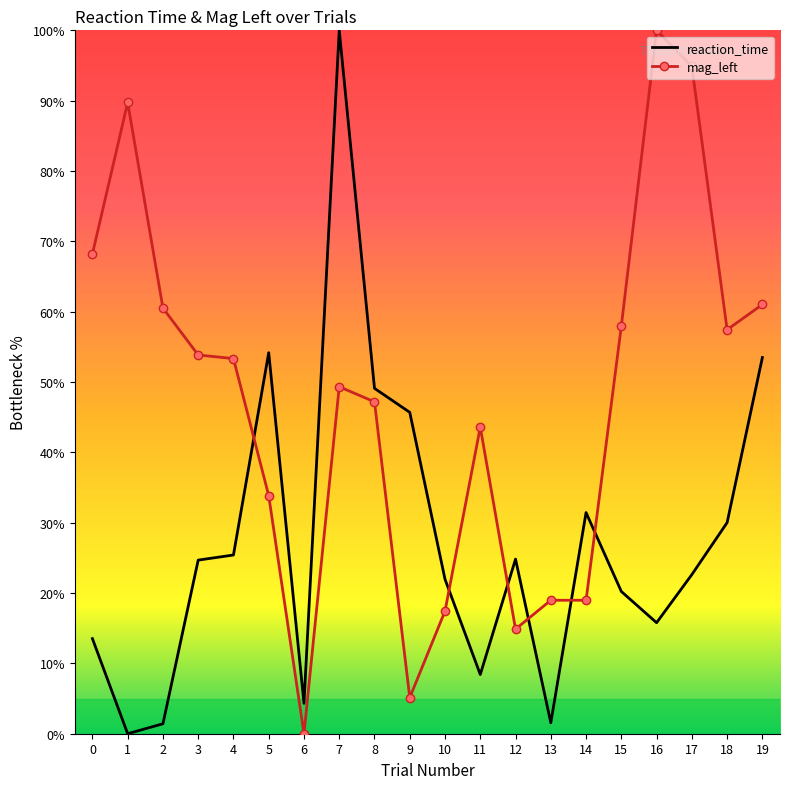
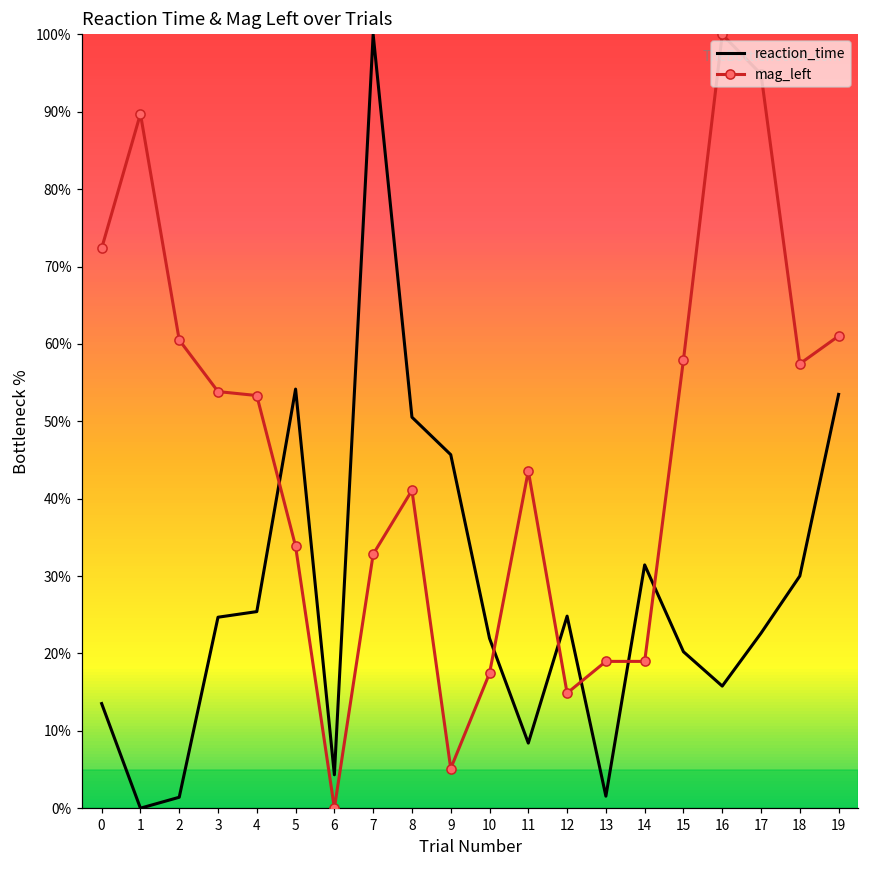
mag_left, 0: 68% -> 72%
mag_left, 7: 49% -> 33%
reaction_time, 8: 49% -> 51%
mag_left, 8: 47% -> 41%
